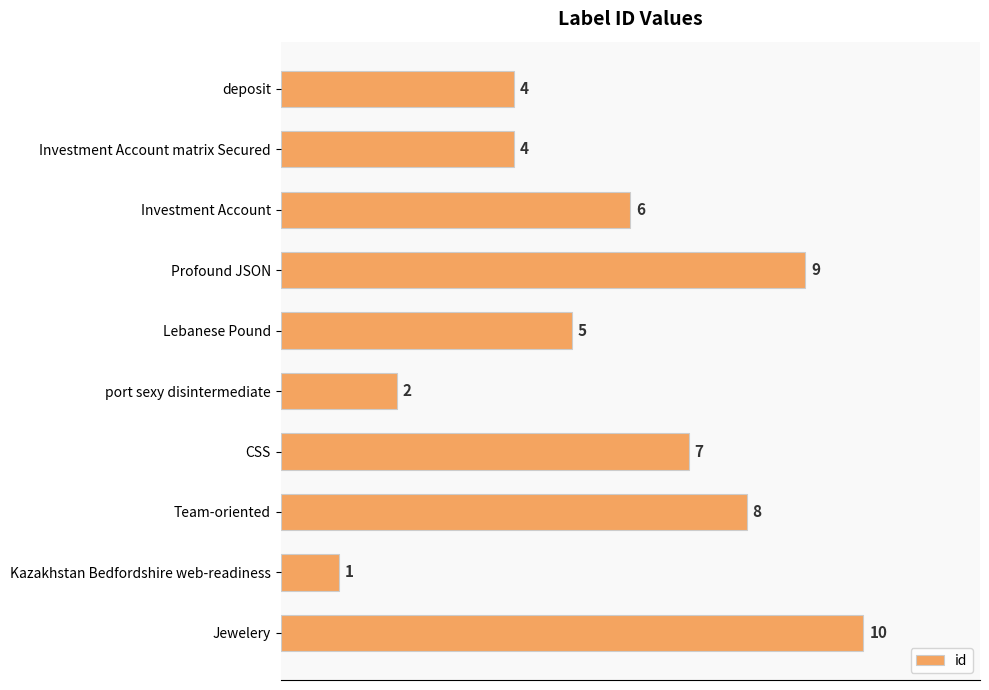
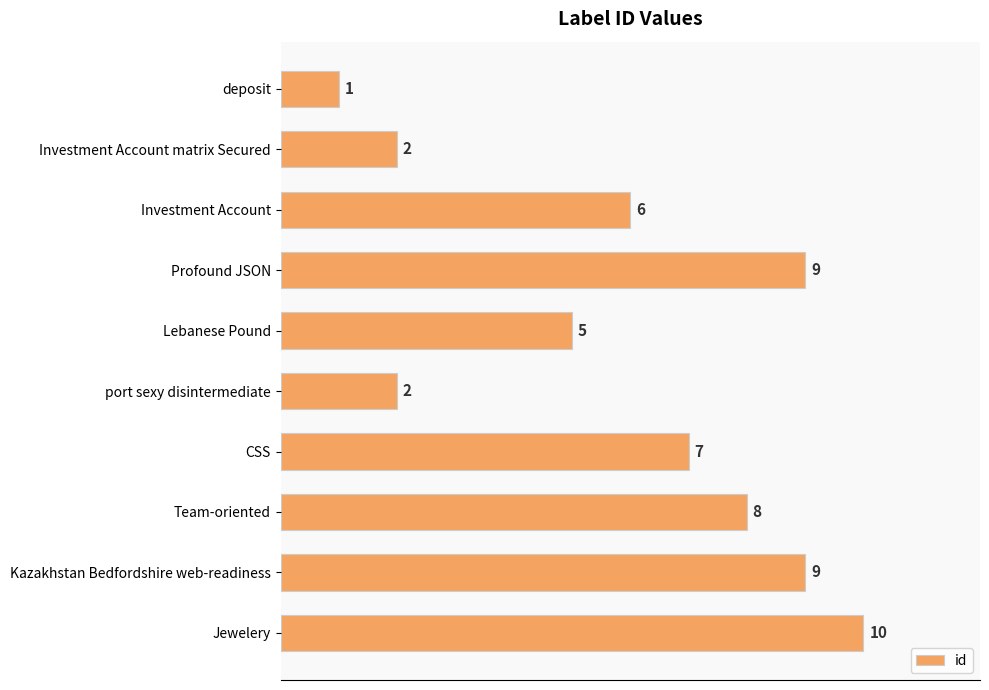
deposit: 4 -> 1
Investment Account matrix Secured: 4 -> 2
Kazakhstan Bedfordshire web-readiness: 1 -> 9
